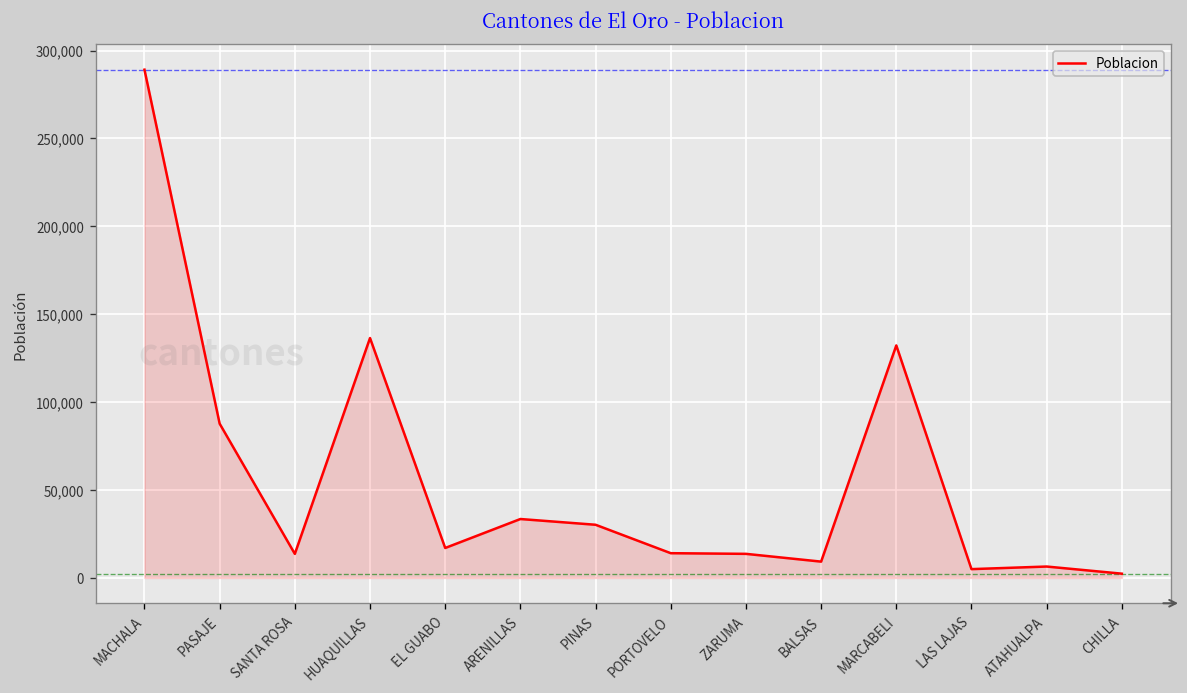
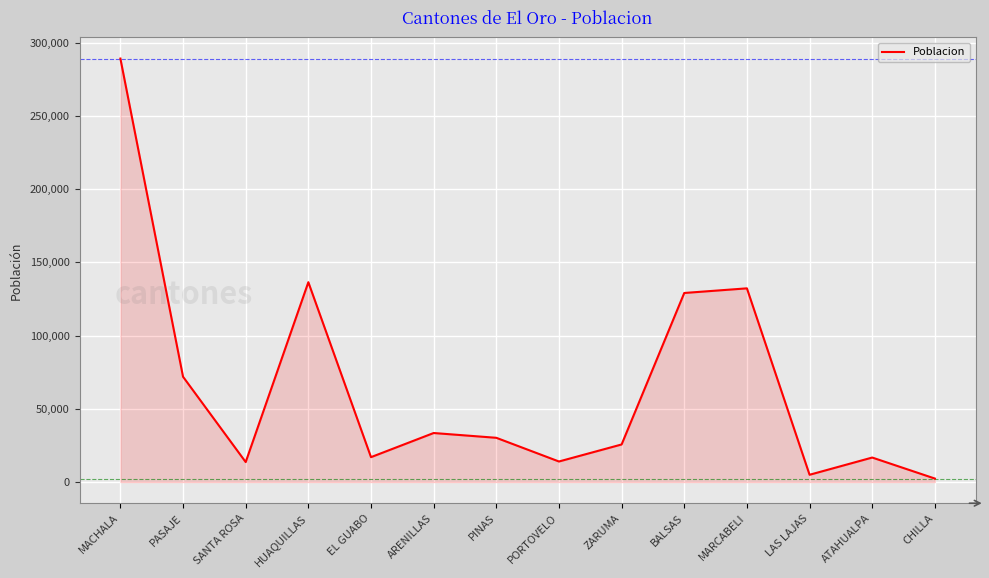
PASAJE: 88,000 -> 72,000
ZARUMA: 14,000 -> 26,000
BALSAS: 9,000 -> 129,000
ATAHUALPA: 6,000 -> 17,000
